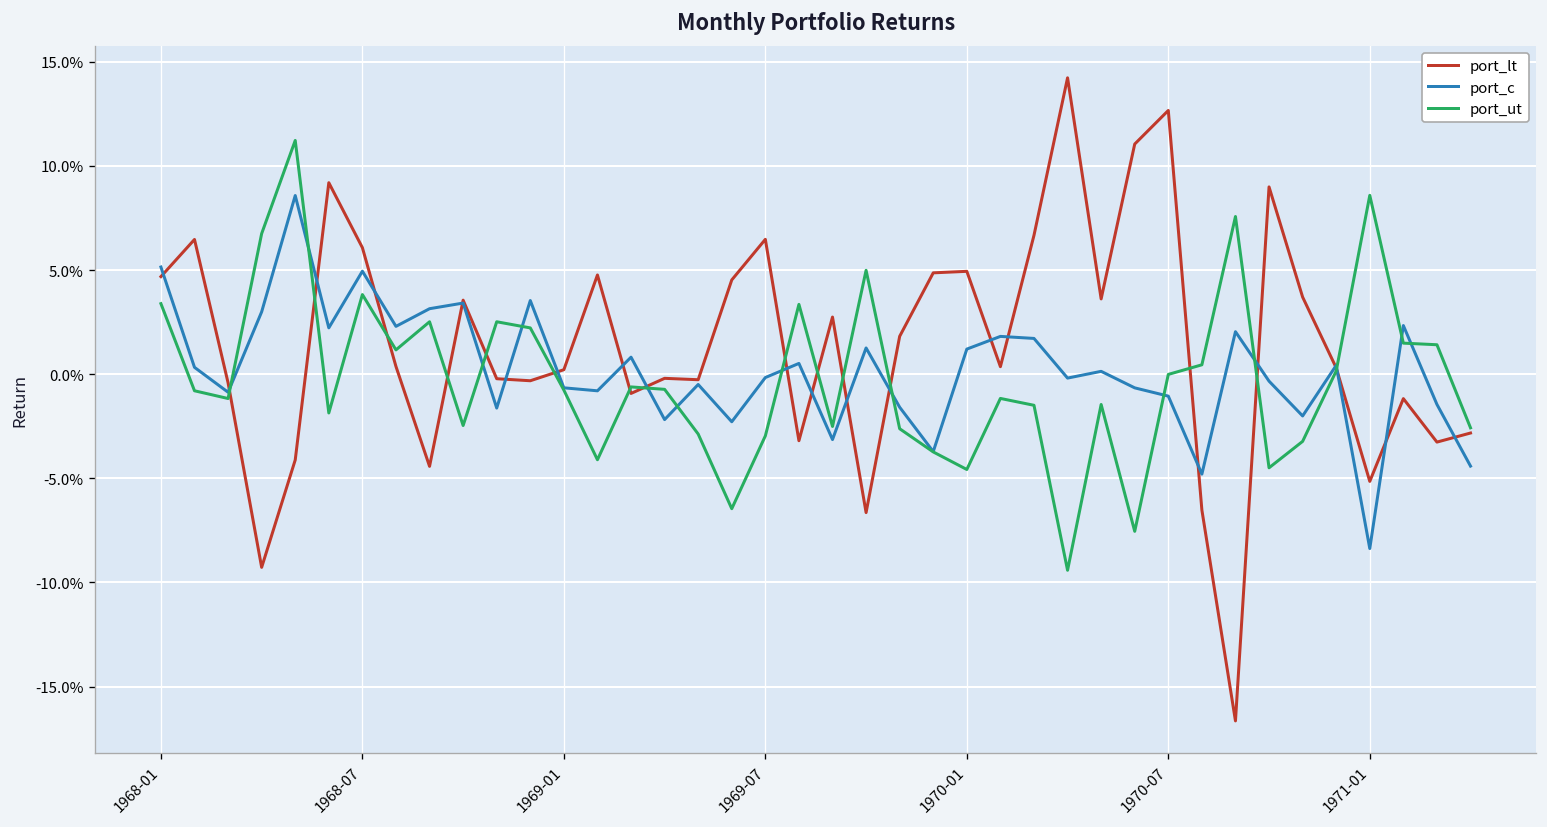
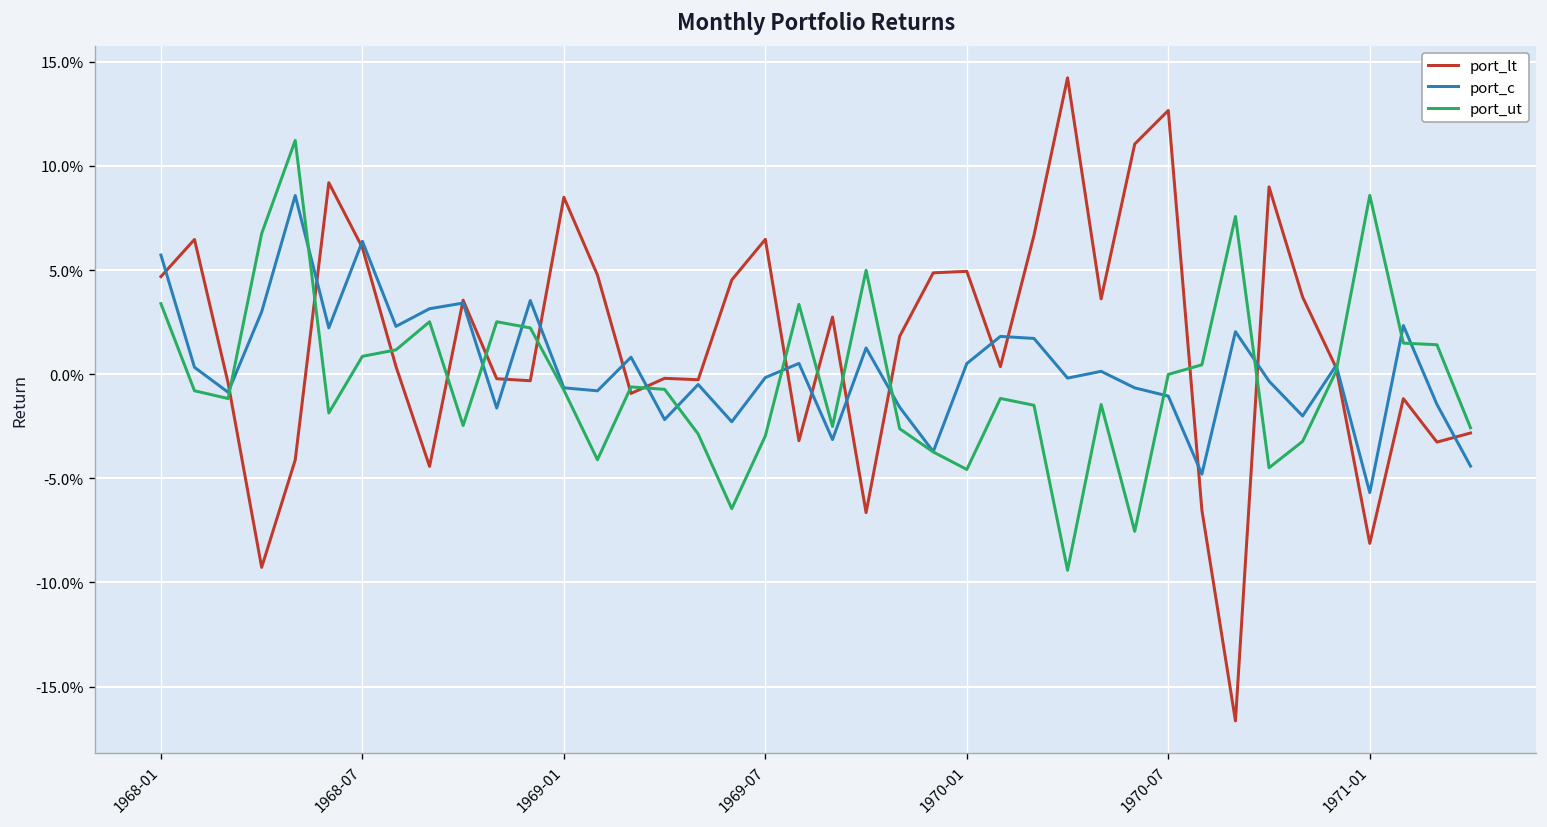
port_c, 1968-01: 5.1% -> 5.7%
port_c, 1968-07: 4.9% -> 6.4%
port_ut, 1968-07: 3.8% -> 0.9%
port_lt, 1969-01: 0.2% -> 8.5%
port_c, 1970-01: 1.2% -> 0.5%
port_lt, 1971-01: -5.1% -> -8.1%
port_c, 1971-01: -8.4% -> -5.7%
